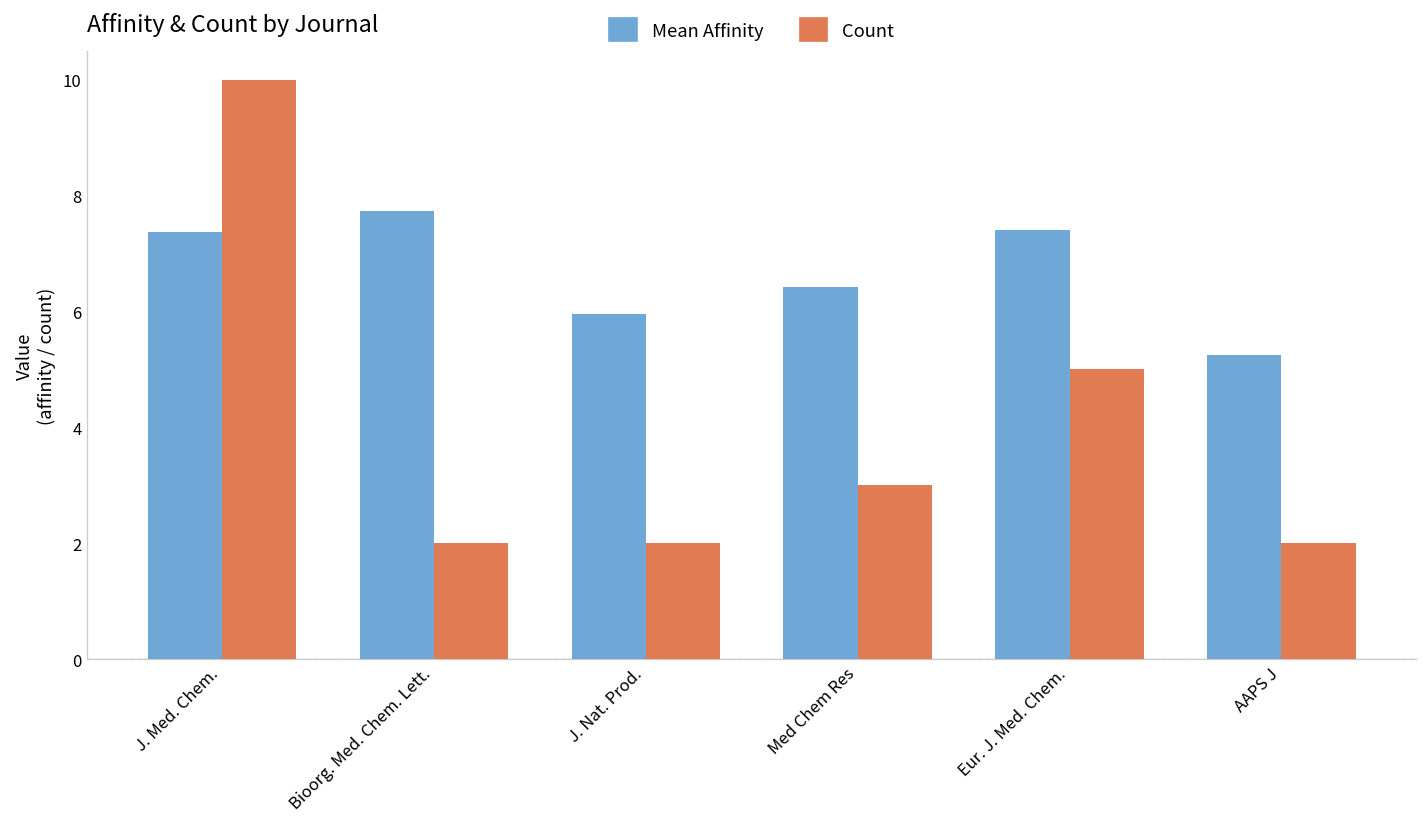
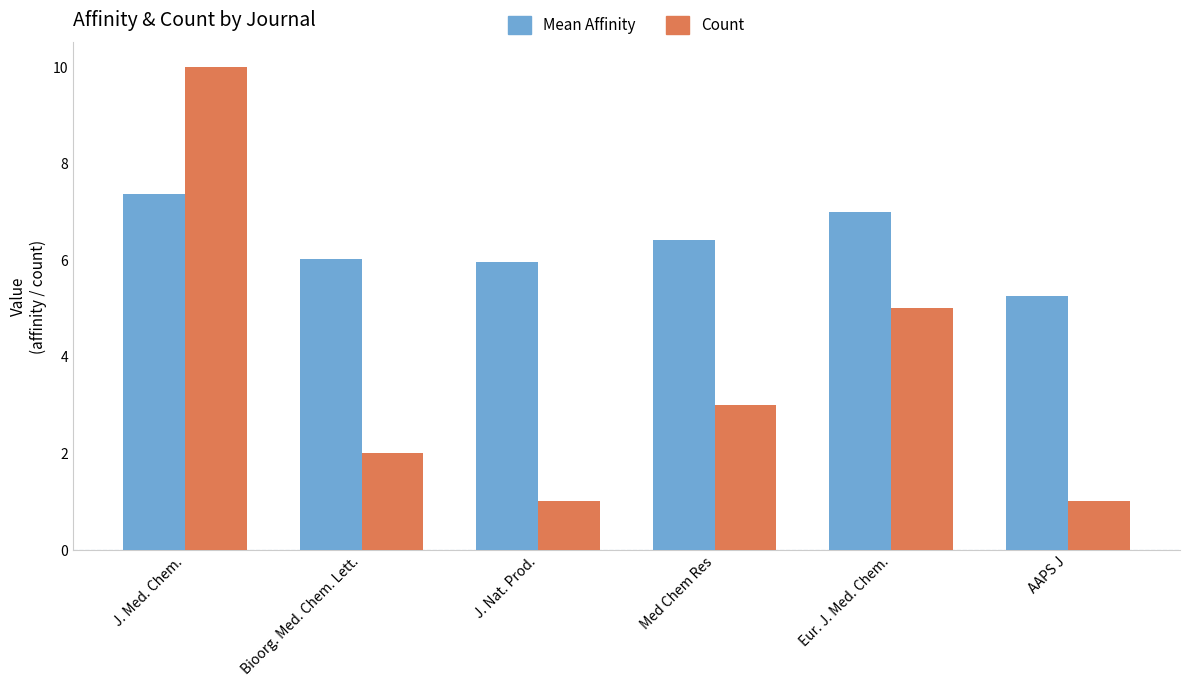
Mean Affinity, Bioorg. Med. Chem. Lett.: 7.7 -> 6.0
Count, J. Nat. Prod.: 2 -> 1
Mean Affinity, Eur. J. Med. Chem.: 7.4 -> 7.0
Count, AAPS J: 2 -> 1
